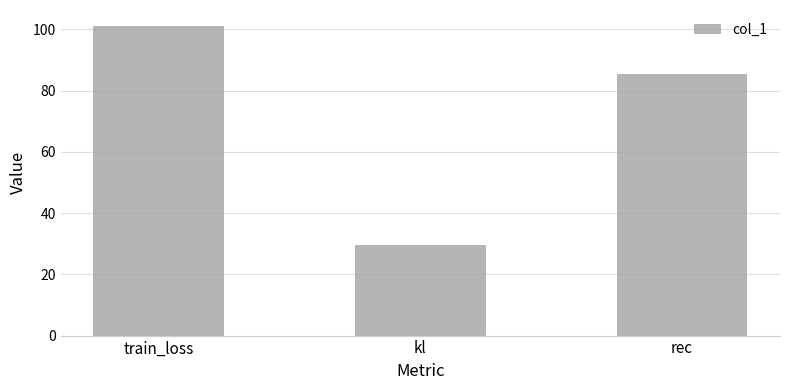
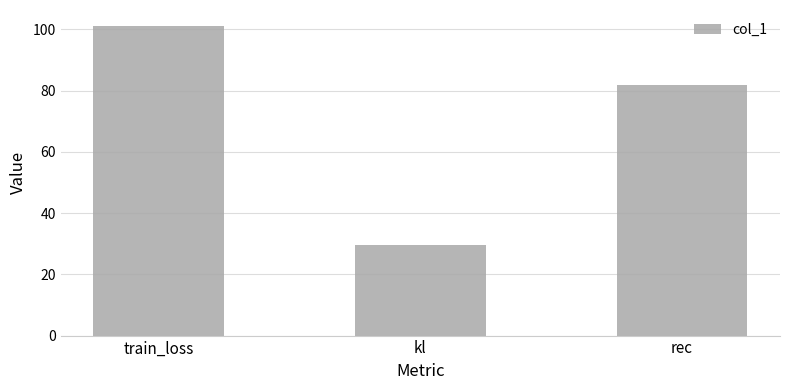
rec: 85 -> 82
